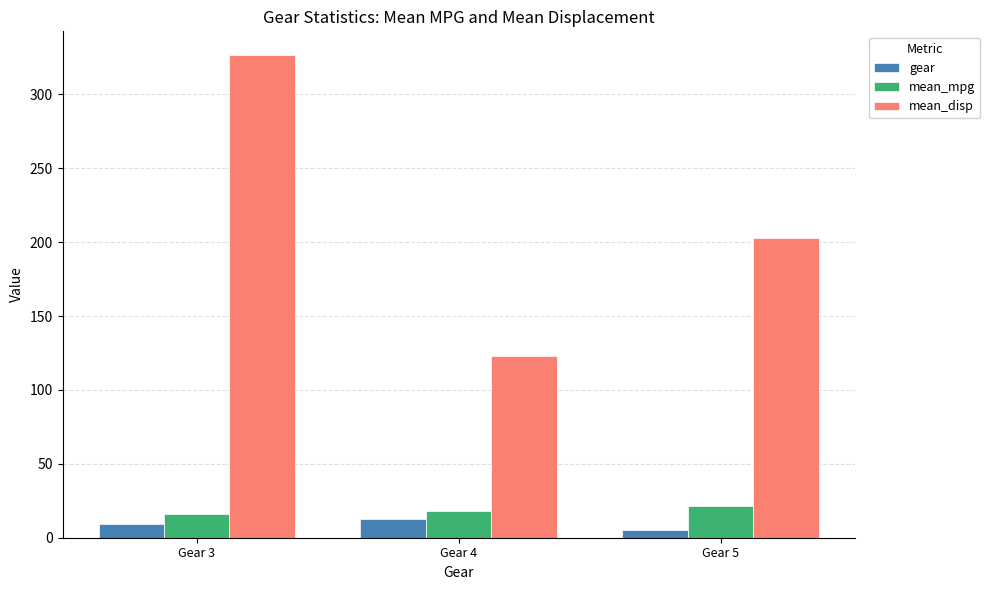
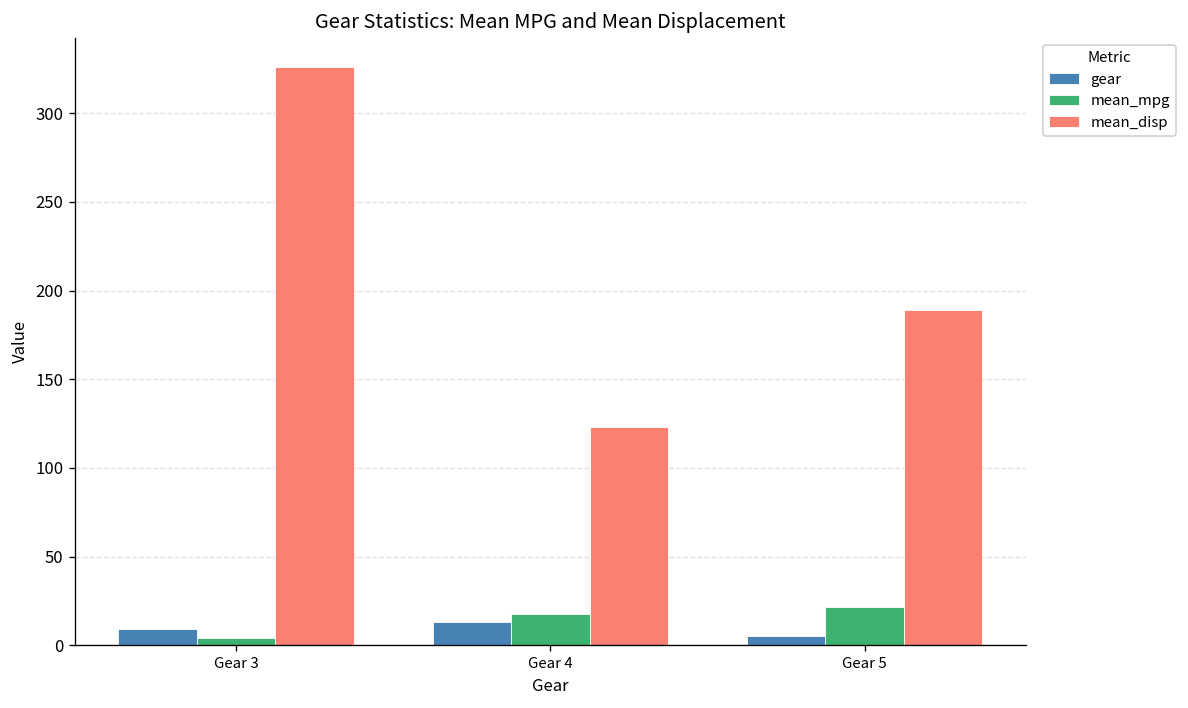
mean_mpg, Gear 3: 16 -> 4
mean_disp, Gear 5: 202 -> 189
